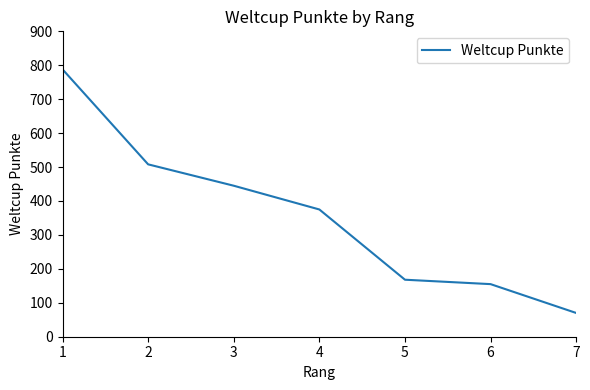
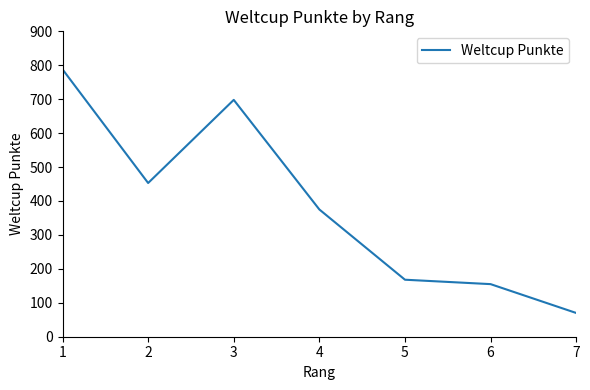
2: 510 -> 450
3: 450 -> 700
